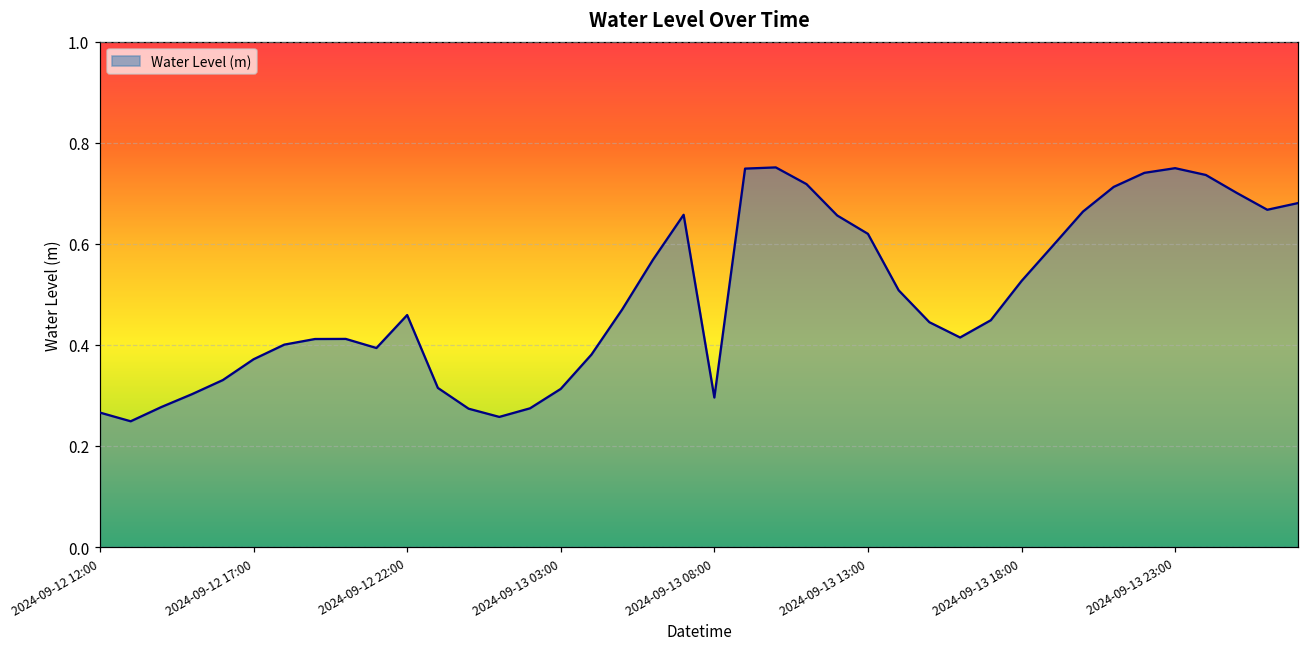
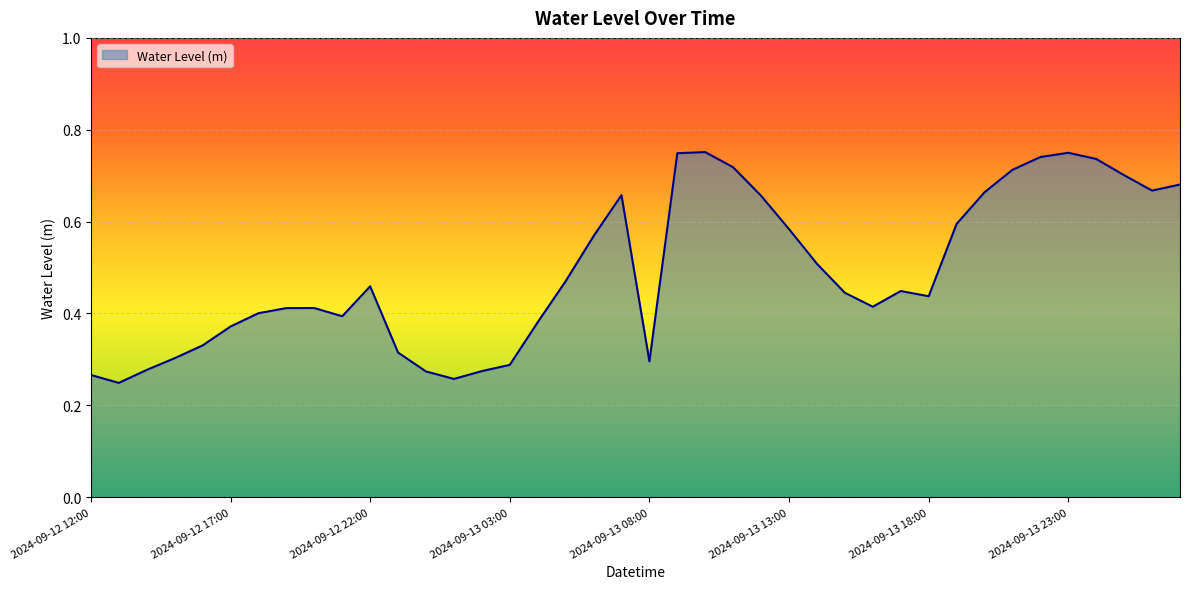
2024-09-13 03:00: 0.31 -> 0.29
2024-09-13 13:00: 0.62 -> 0.58
2024-09-13 18:00: 0.53 -> 0.44
